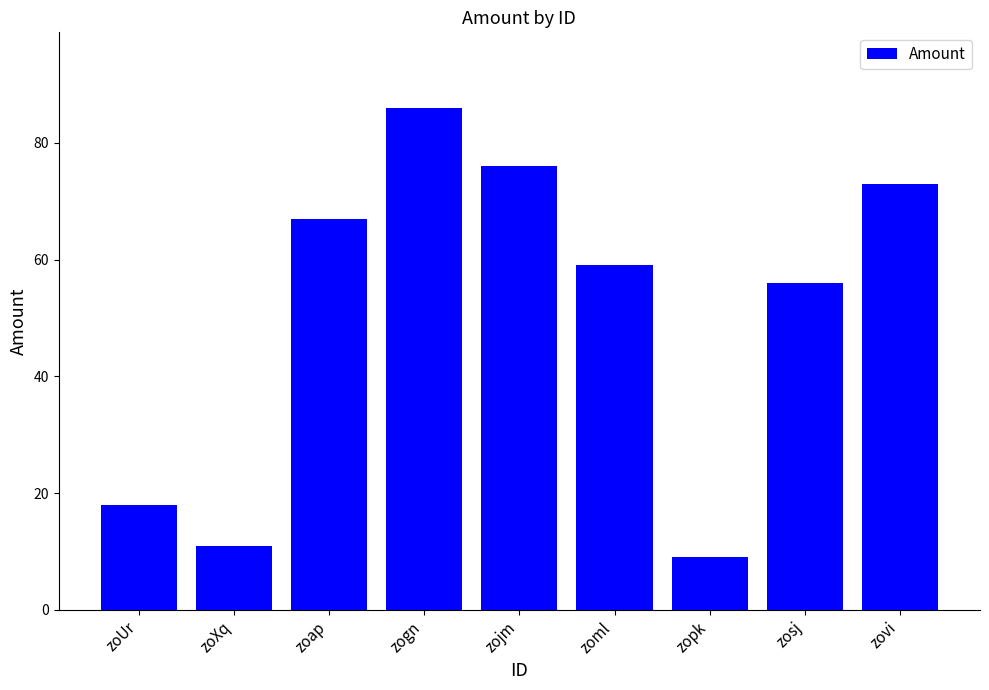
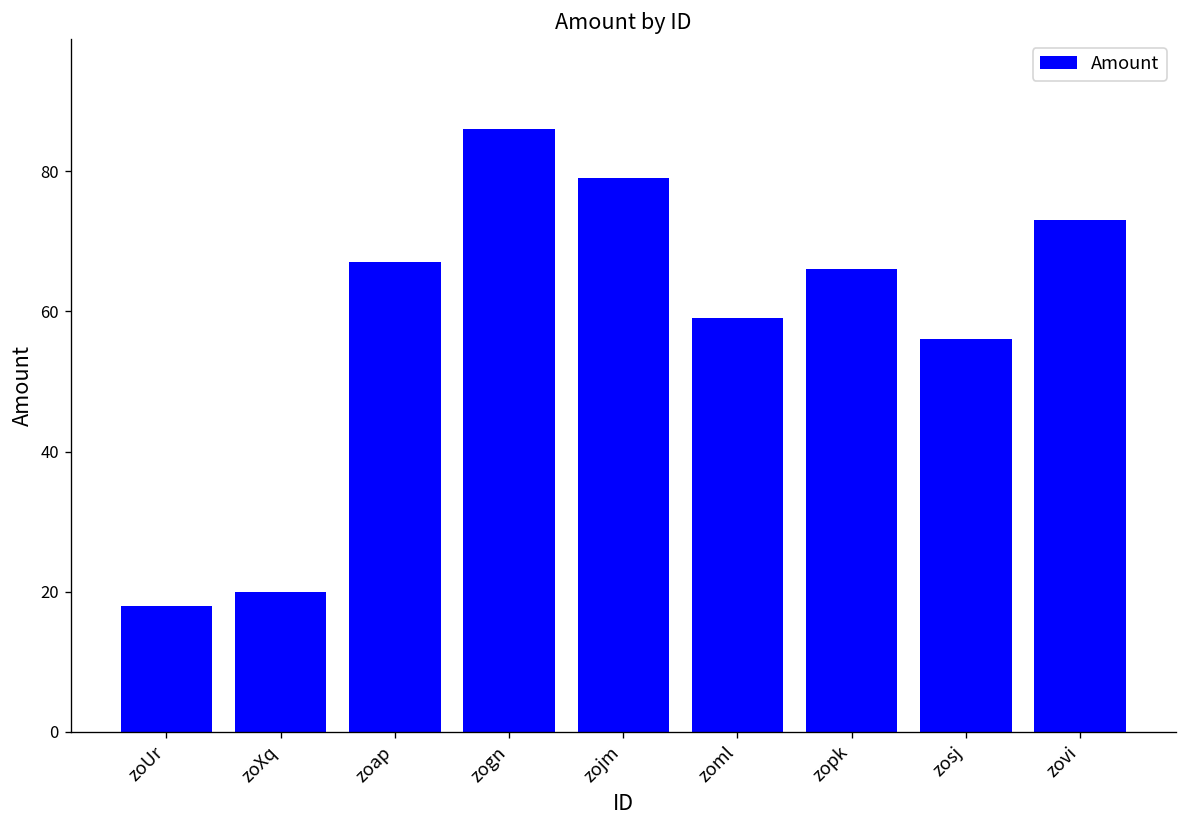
zoXq: 11 -> 20
zojm: 76 -> 79
zopk: 9 -> 66
